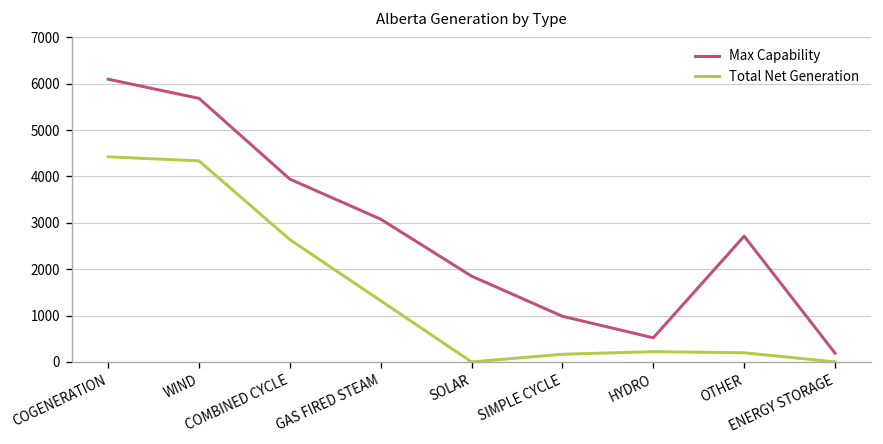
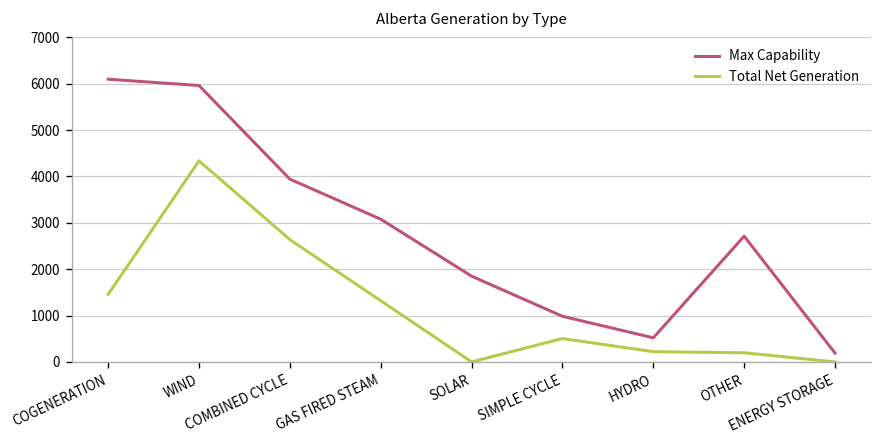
Total Net Generation, COGENERATION: 4400 -> 1500
Max Capability, WIND: 5700 -> 6000
Total Net Generation, SIMPLE CYCLE: 200 -> 500
